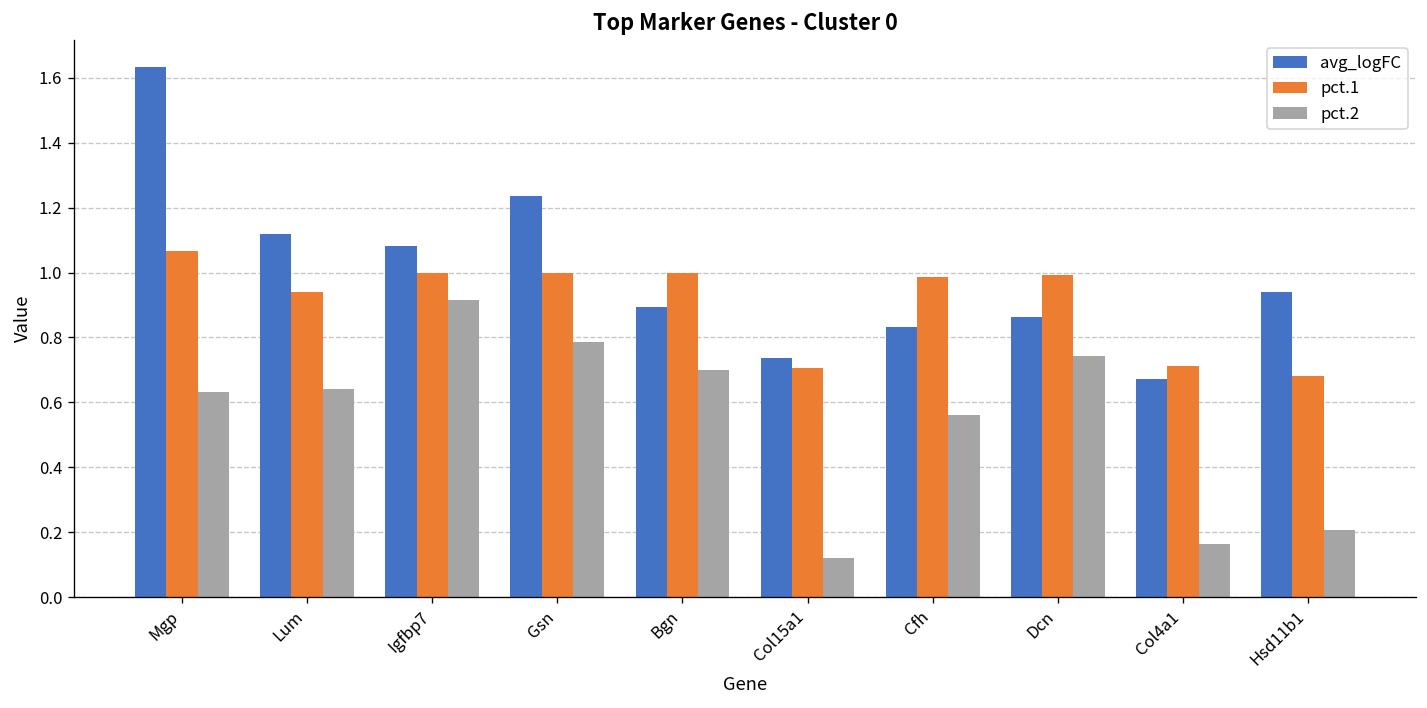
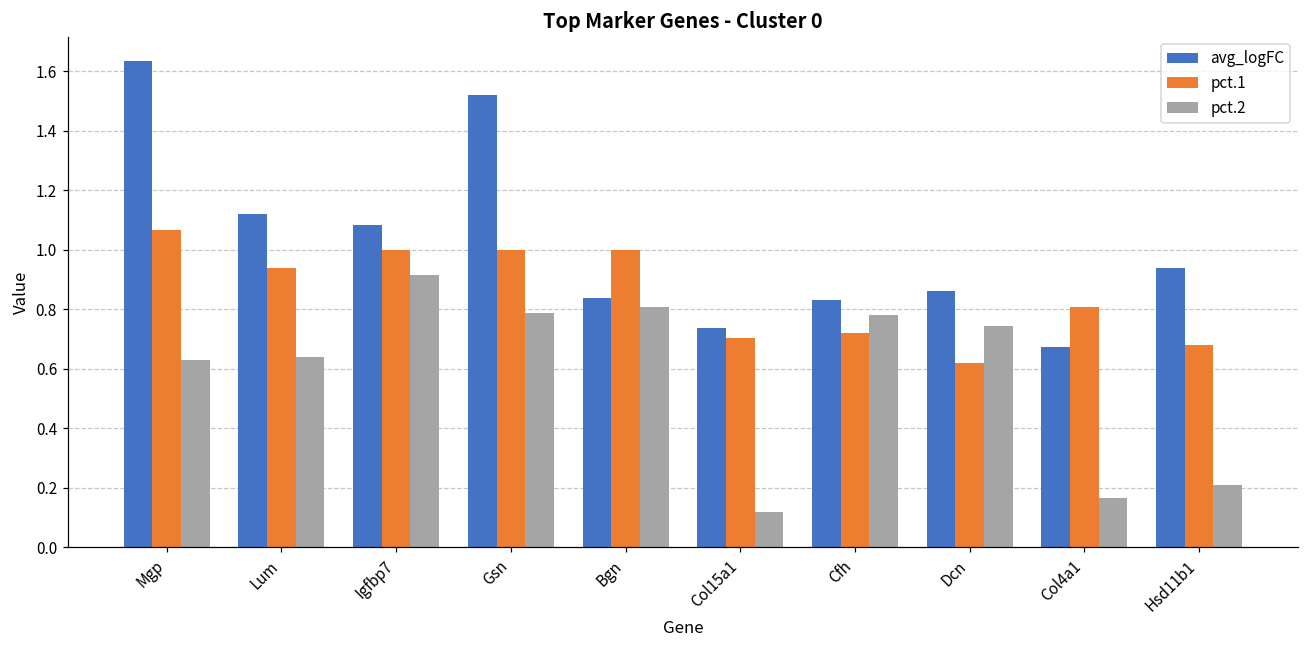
avg_logFC, Gsn: 1.24 -> 1.52
avg_logFC, Bgn: 0.89 -> 0.84
pct.2, Bgn: 0.70 -> 0.81
pct.1, Cfh: 0.99 -> 0.72
pct.2, Cfh: 0.56 -> 0.78
pct.1, Dcn: 0.99 -> 0.62
pct.1, Col4a1: 0.71 -> 0.81
